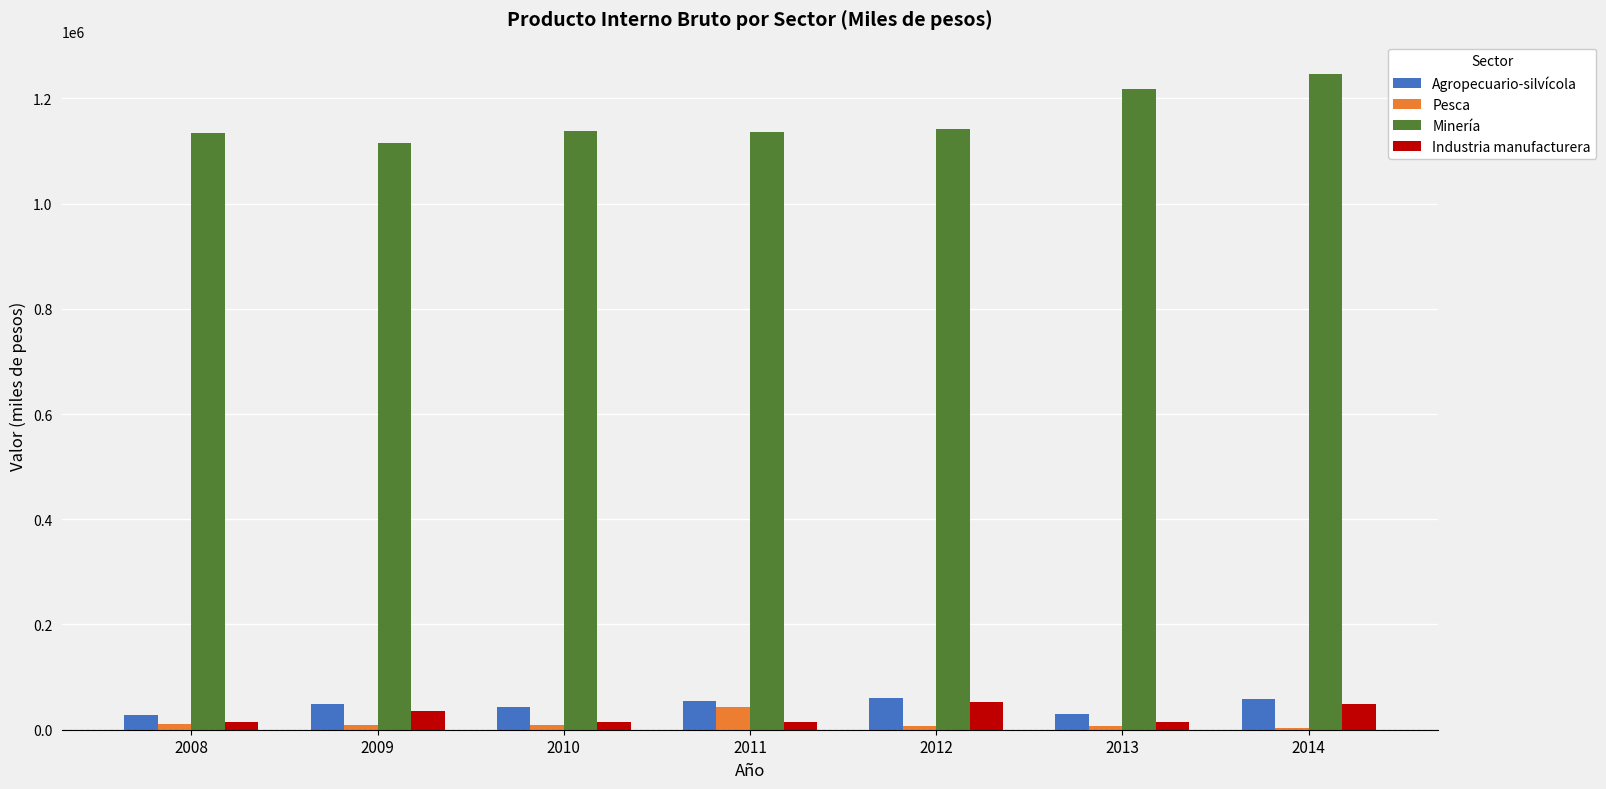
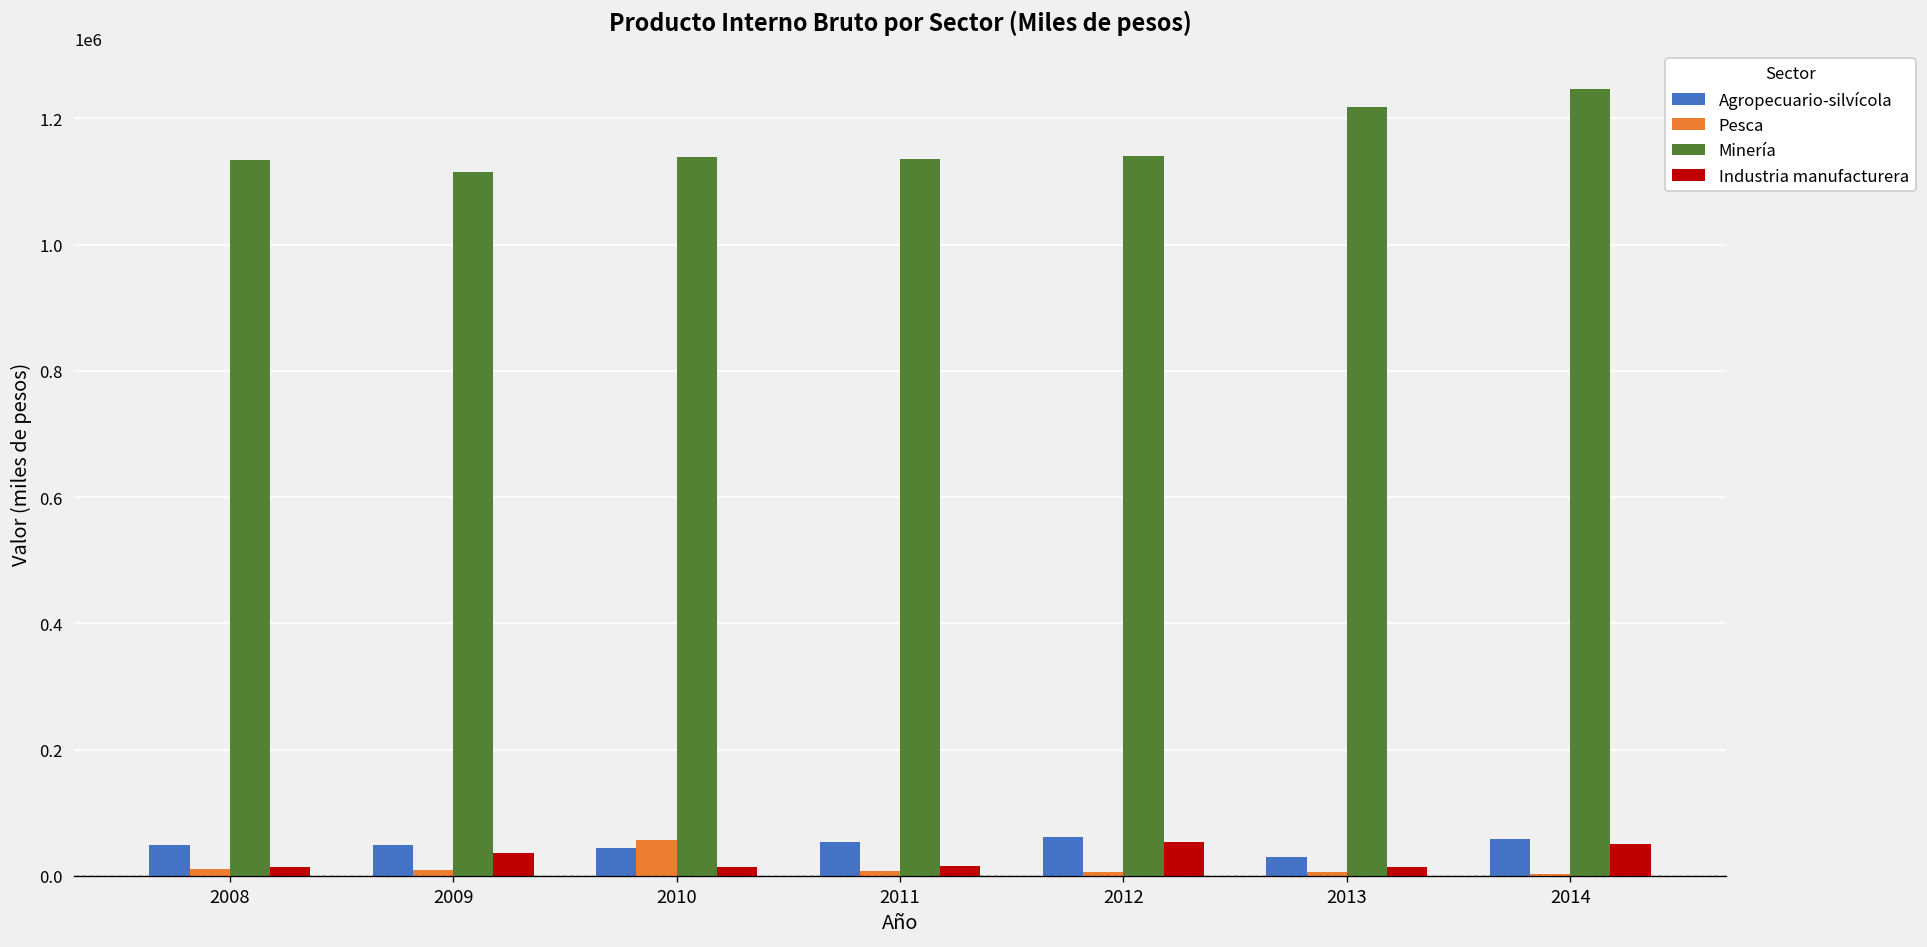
Agropecuario-silvícola, 2008: 30000 -> 50000
Pesca, 2010: 10000 -> 60000
Pesca, 2011: 40000 -> 10000
